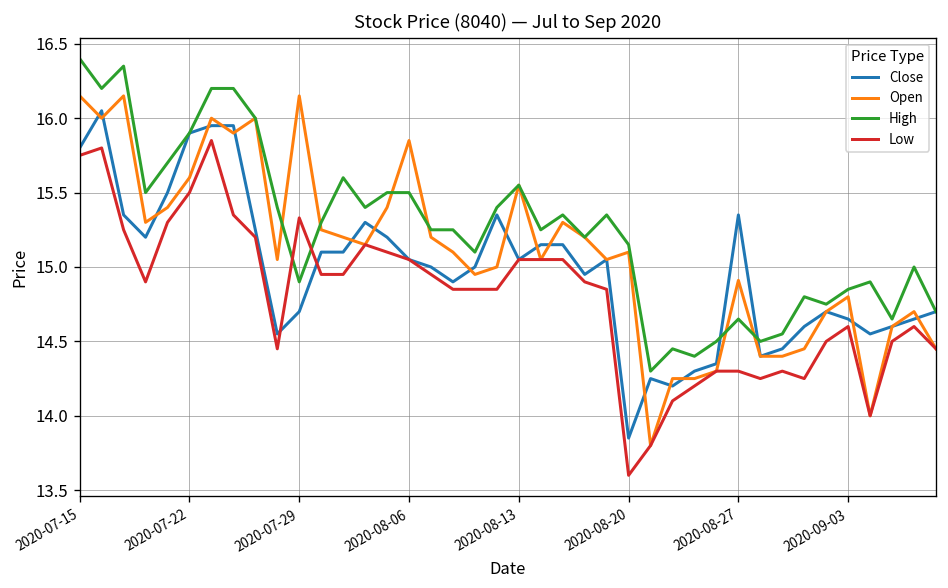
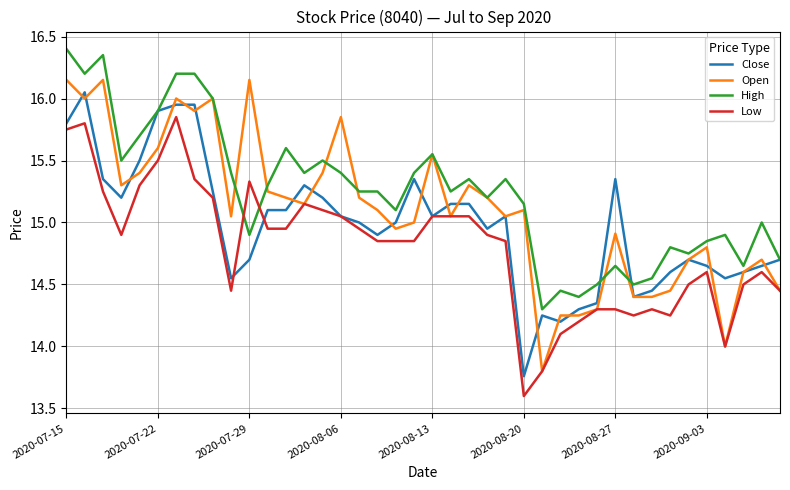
High, 2020-08-06: 15.5 -> 15.4
Close, 2020-08-20: 13.85 -> 13.76
